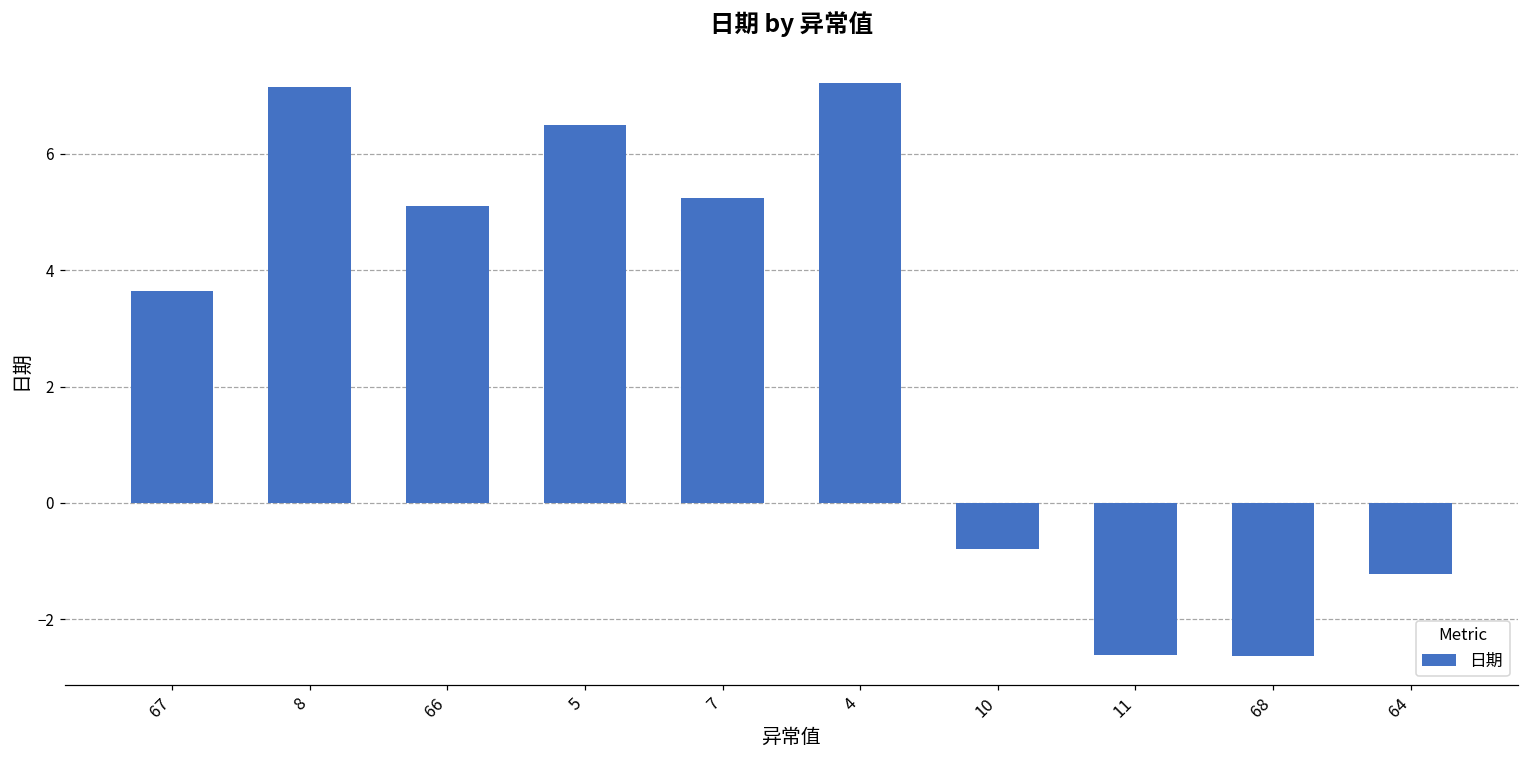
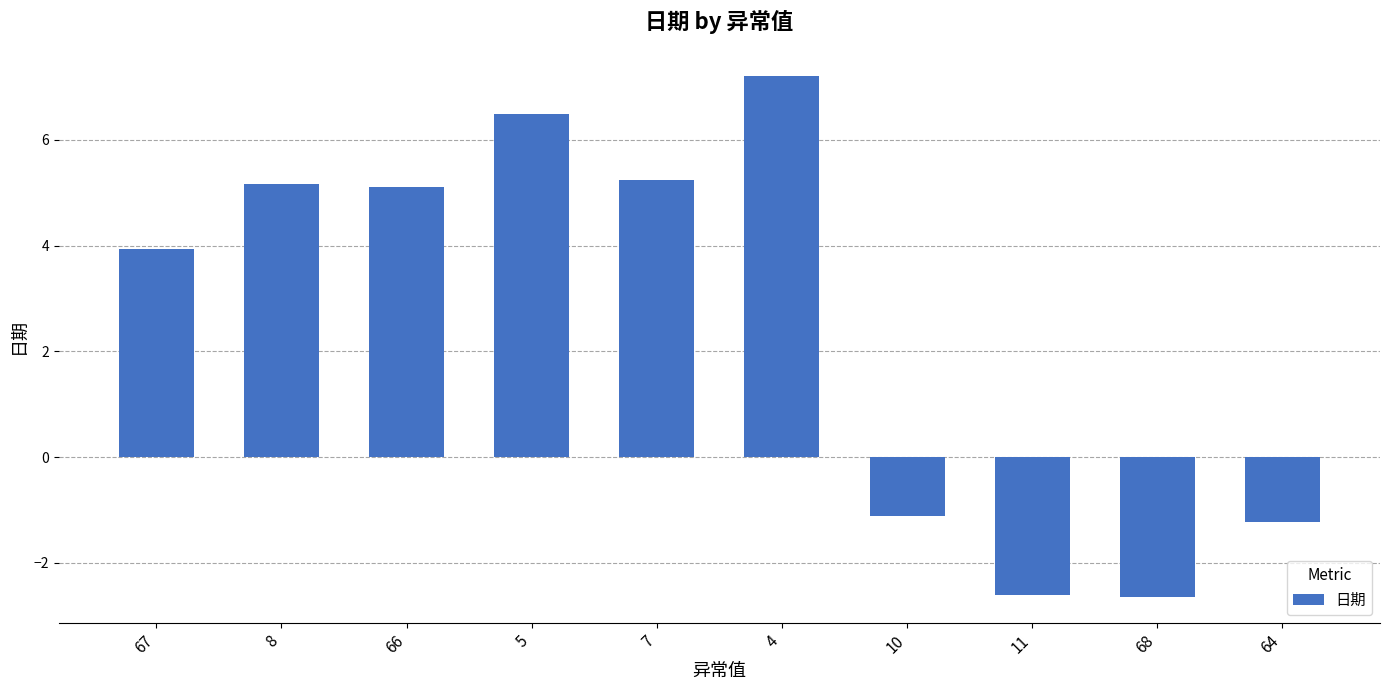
67: 3.6 -> 3.9
8: 7.2 -> 5.2
10: -0.8 -> -1.1
